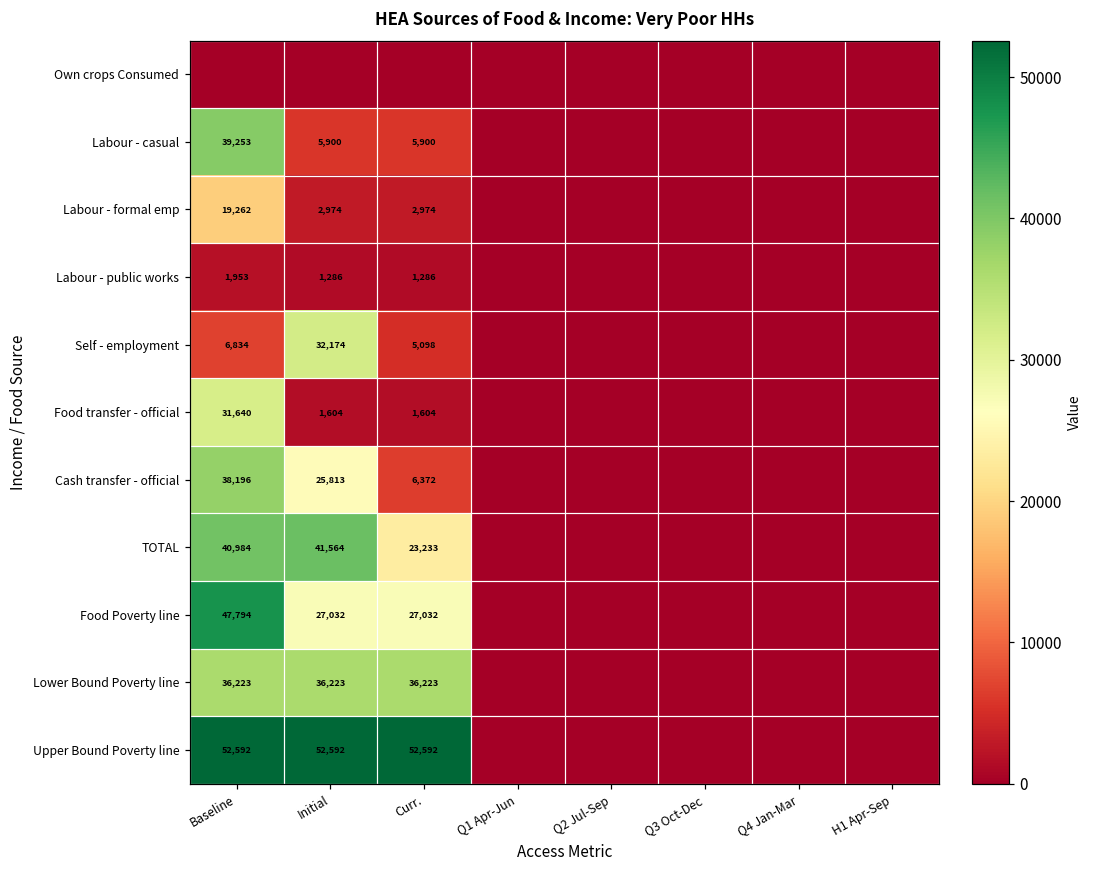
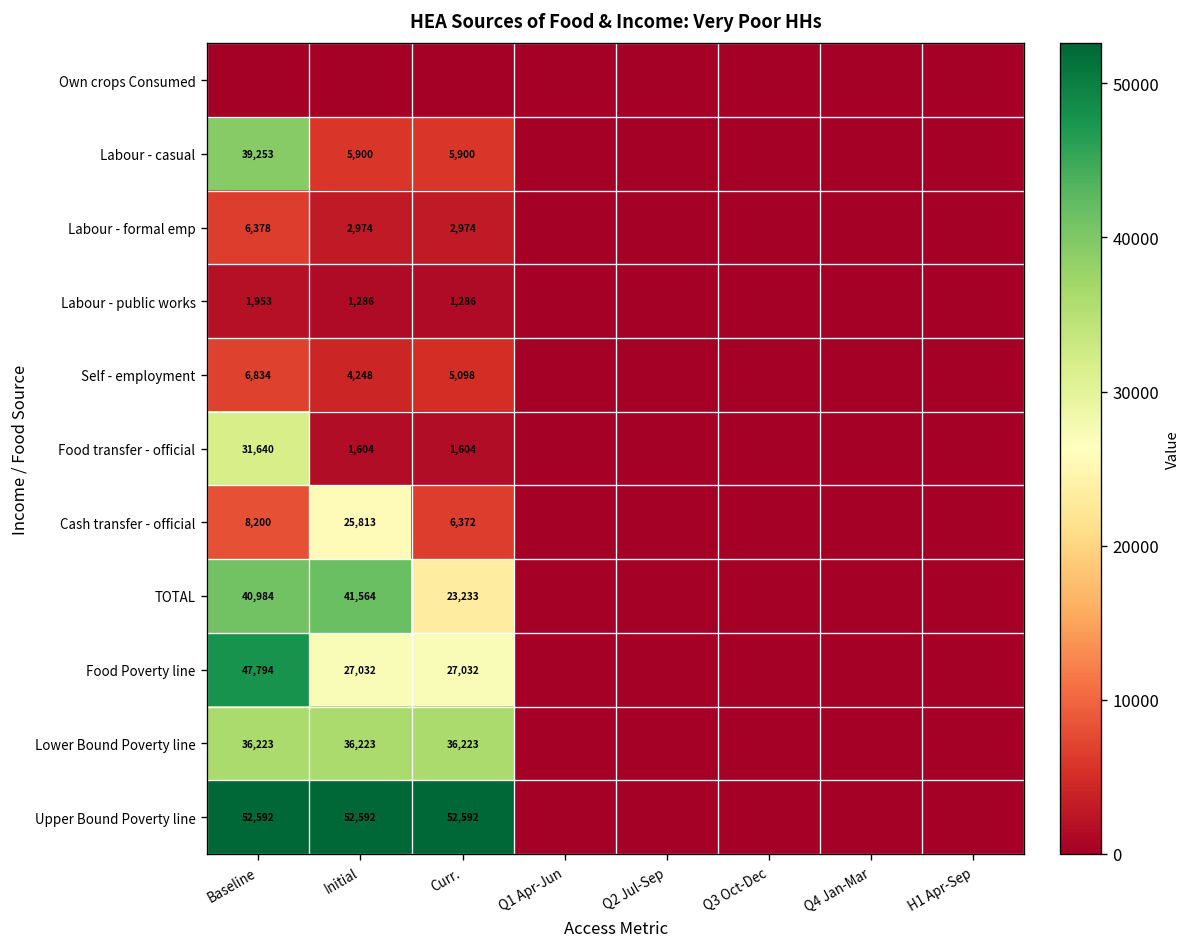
Labour - formal emp, Baseline: 19,262 -> 6,378
Self - employment, Initial: 32,174 -> 4,248
Cash transfer - official, Baseline: 38,196 -> 8,200
